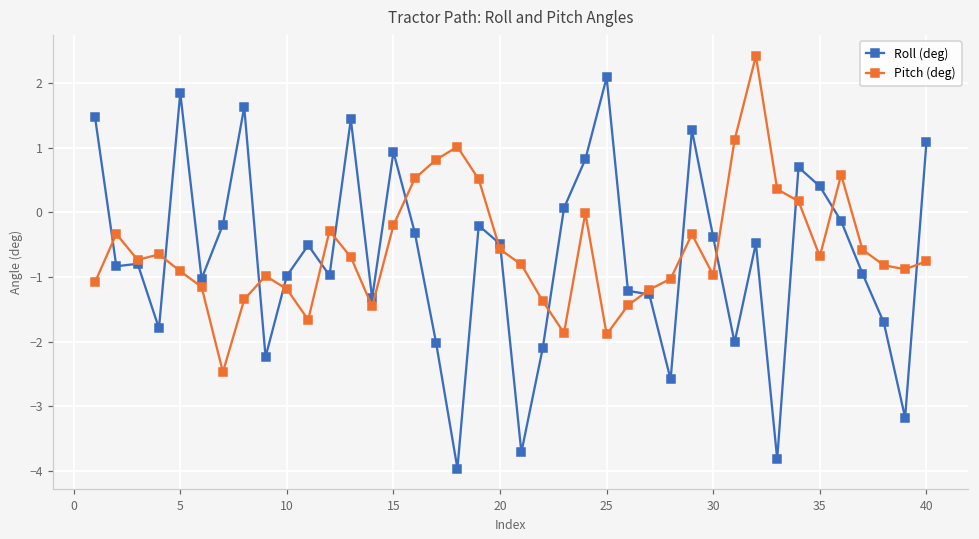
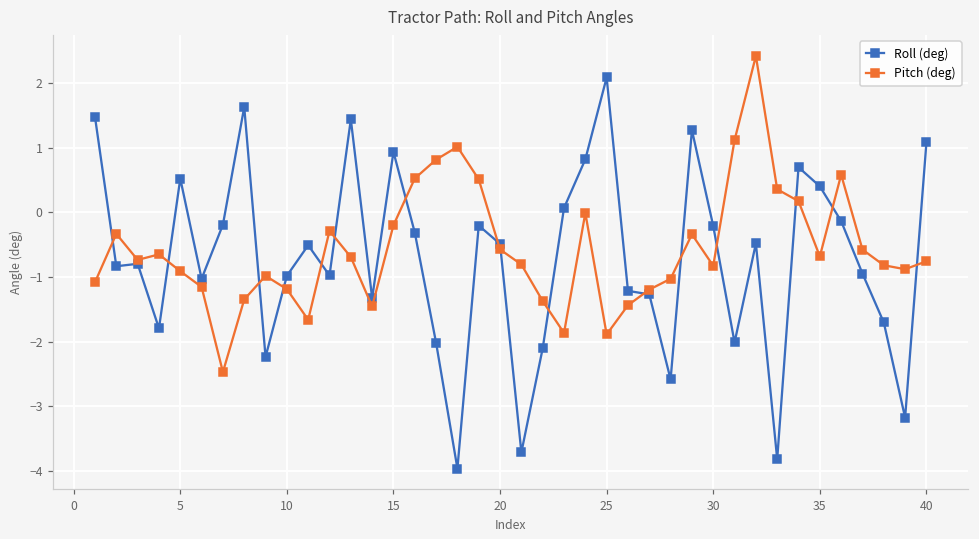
Roll (deg), 5: 1.8 -> 0.5
Roll (deg), 30: -0.4 -> -0.2
Pitch (deg), 30: -1.0 -> -0.8
